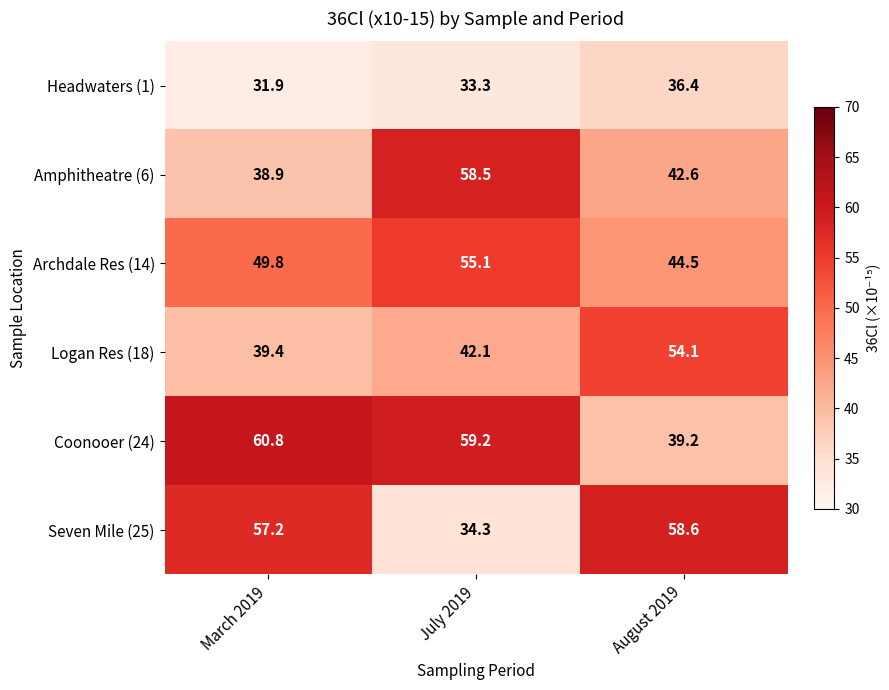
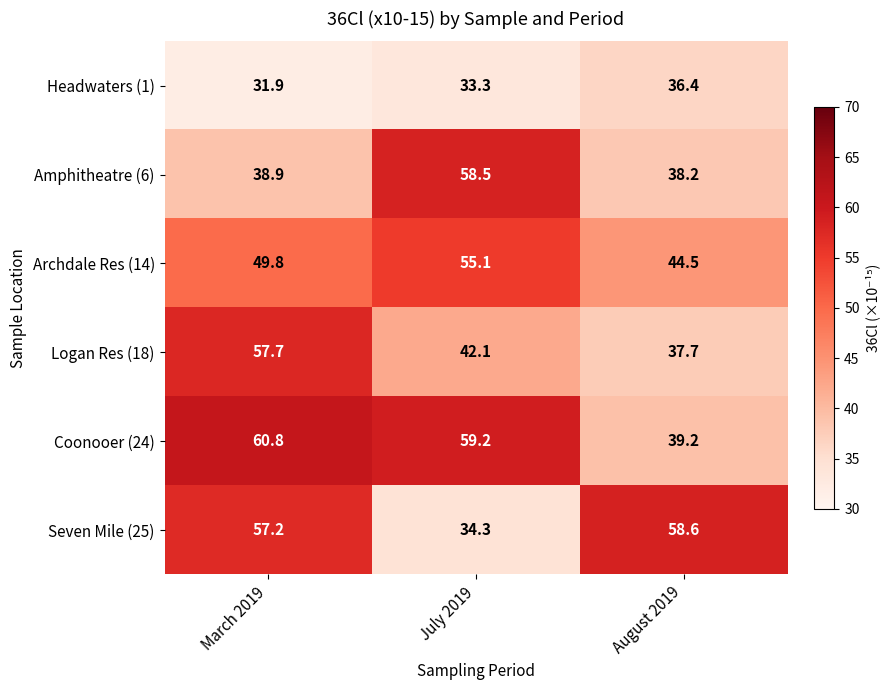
Amphitheatre (6), August 2019: 42.6 -> 38.2
Logan Res (18), March 2019: 39.4 -> 57.7
Logan Res (18), August 2019: 54.1 -> 37.7
